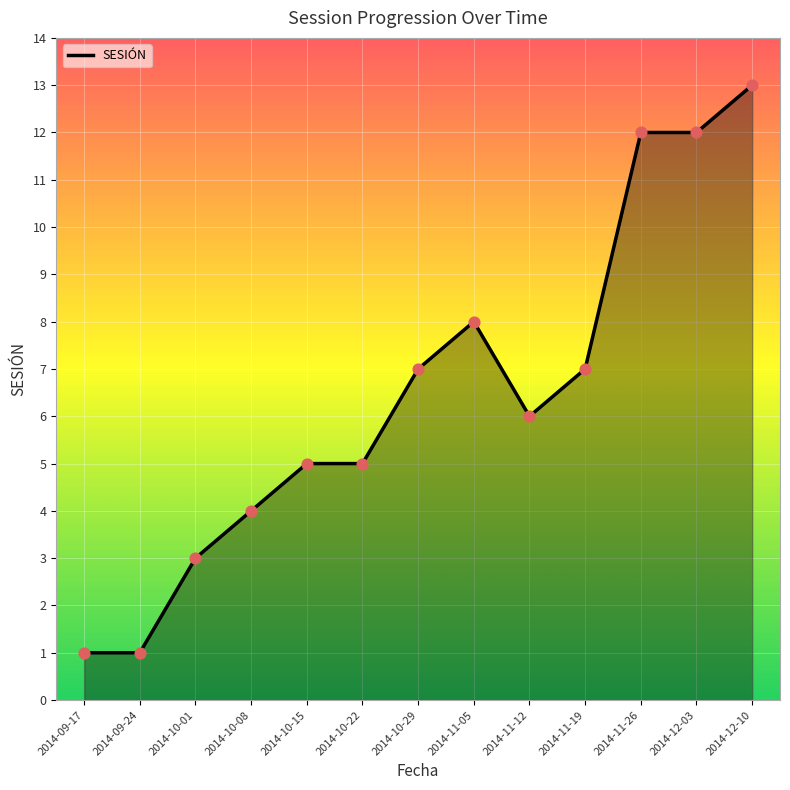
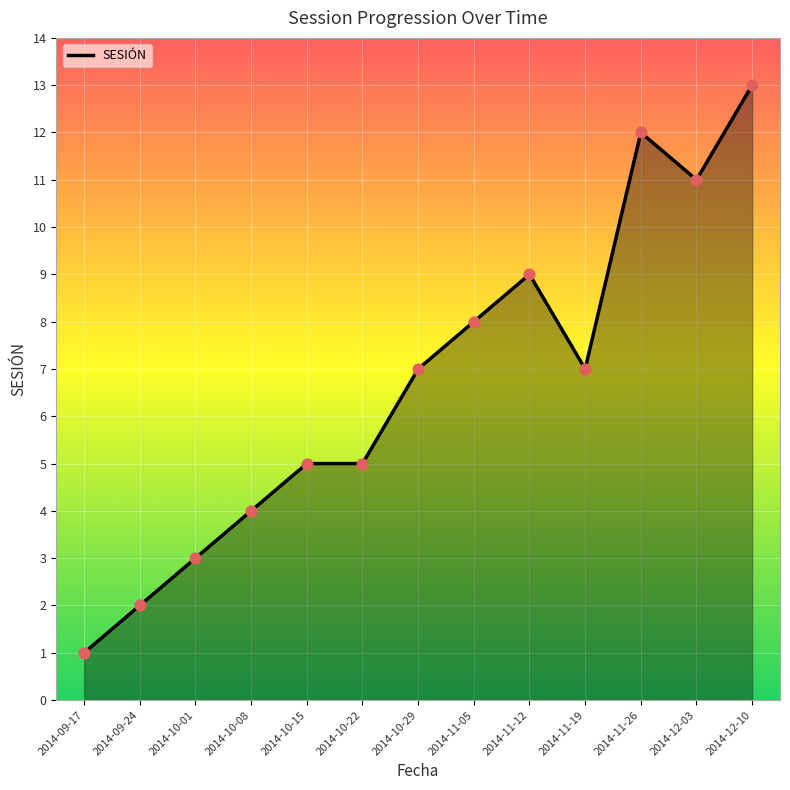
2014-09-24: 1 -> 2
2014-11-12: 6 -> 9
2014-12-03: 12 -> 11
